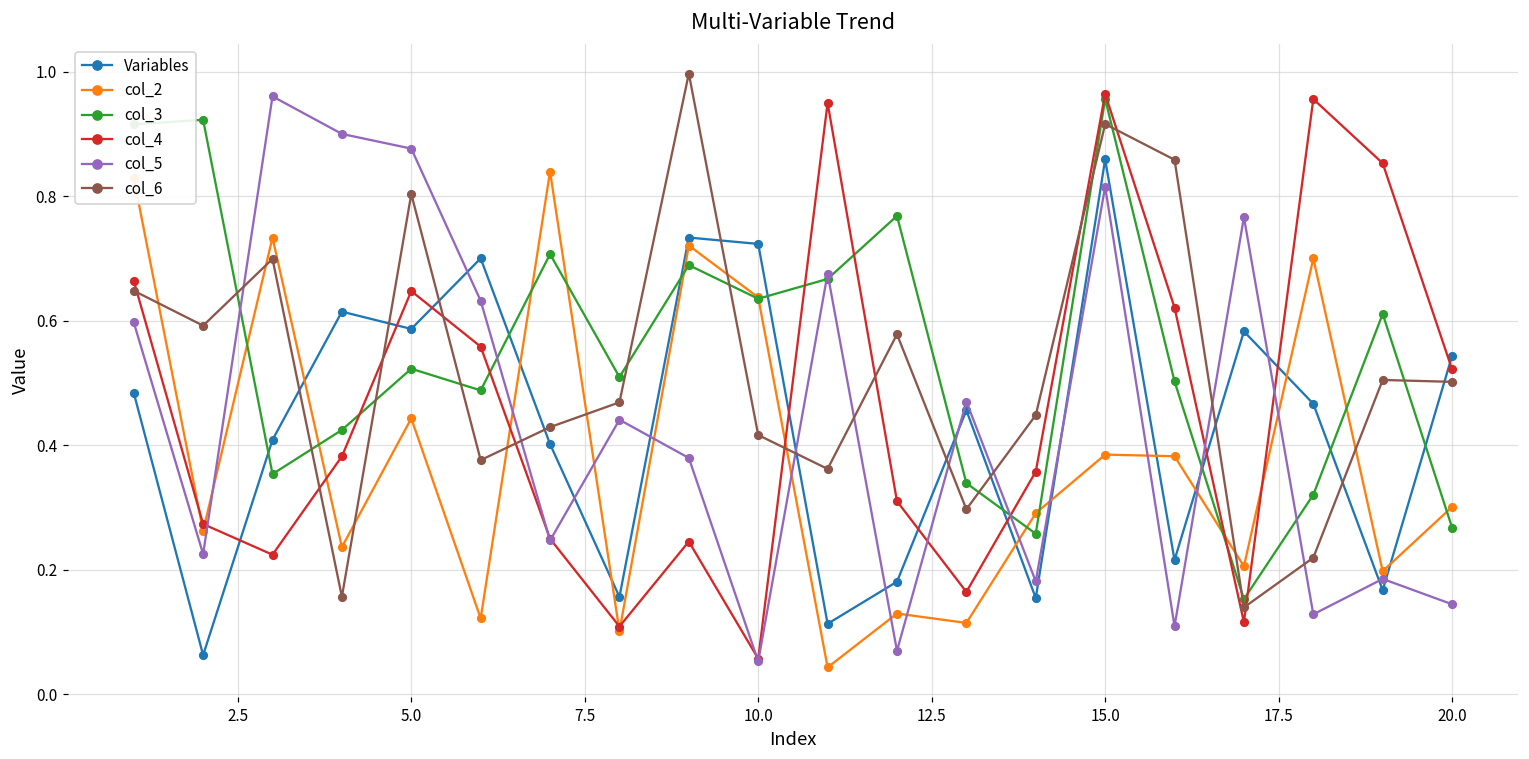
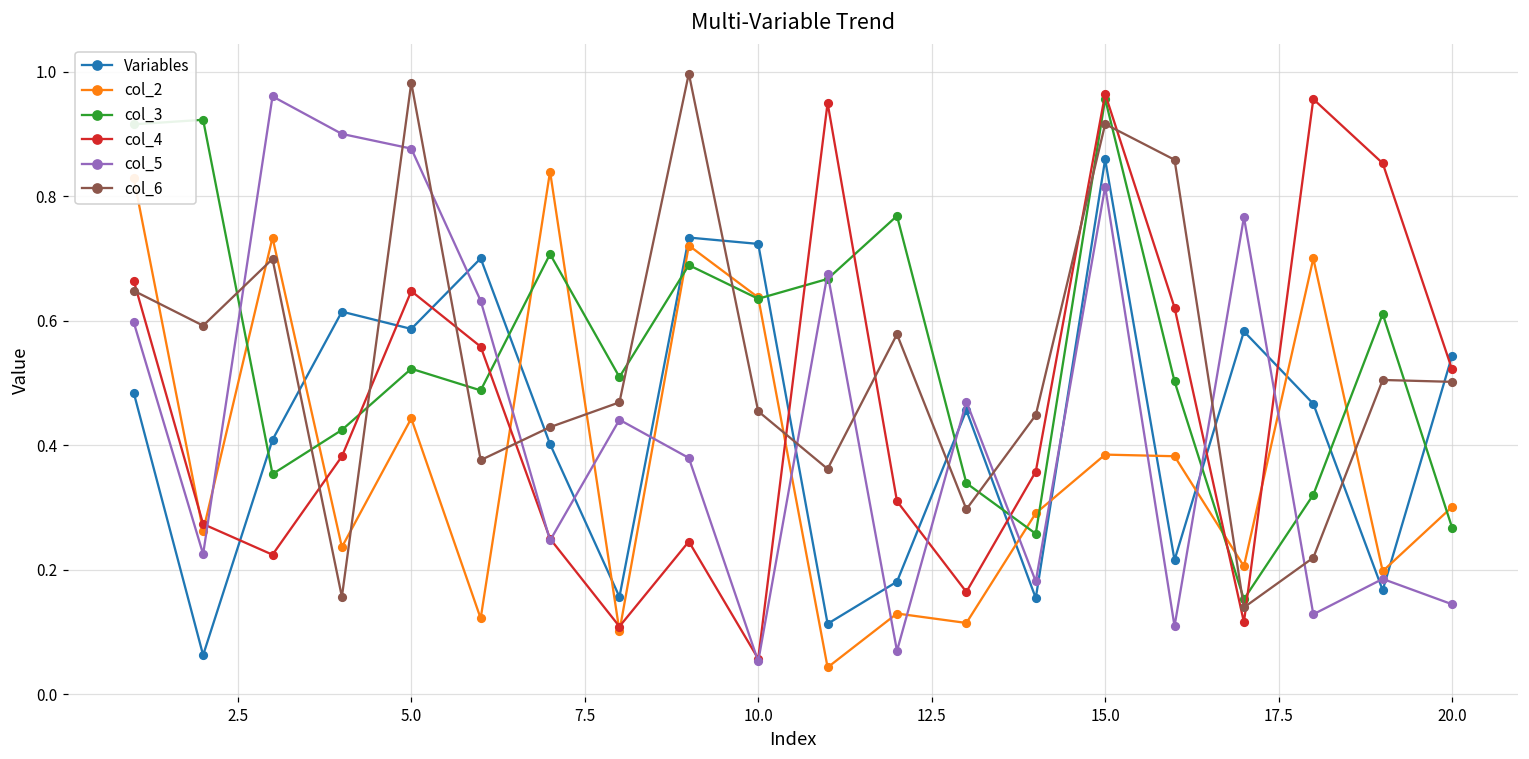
col_6, 5.0: 0.80 -> 0.98
col_6, 10.0: 0.42 -> 0.45
